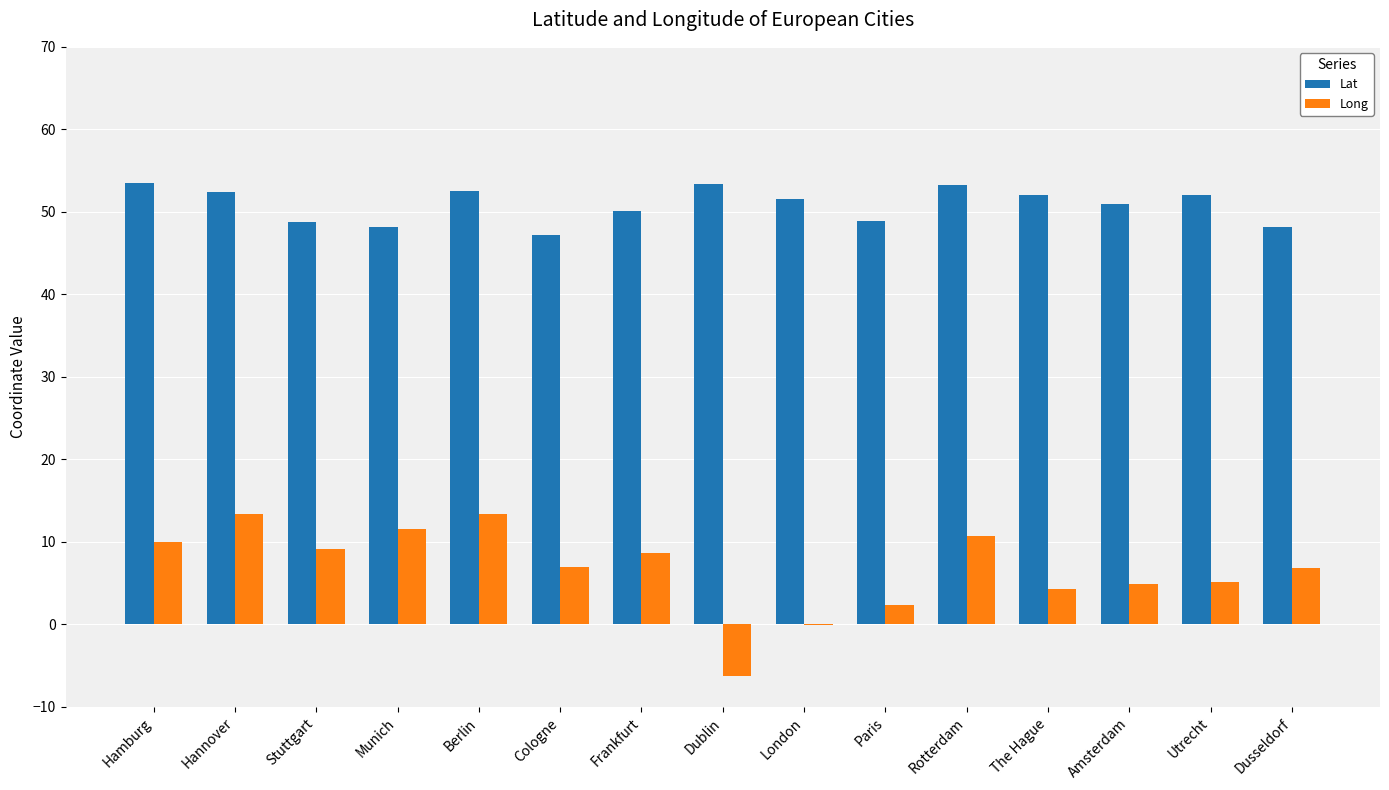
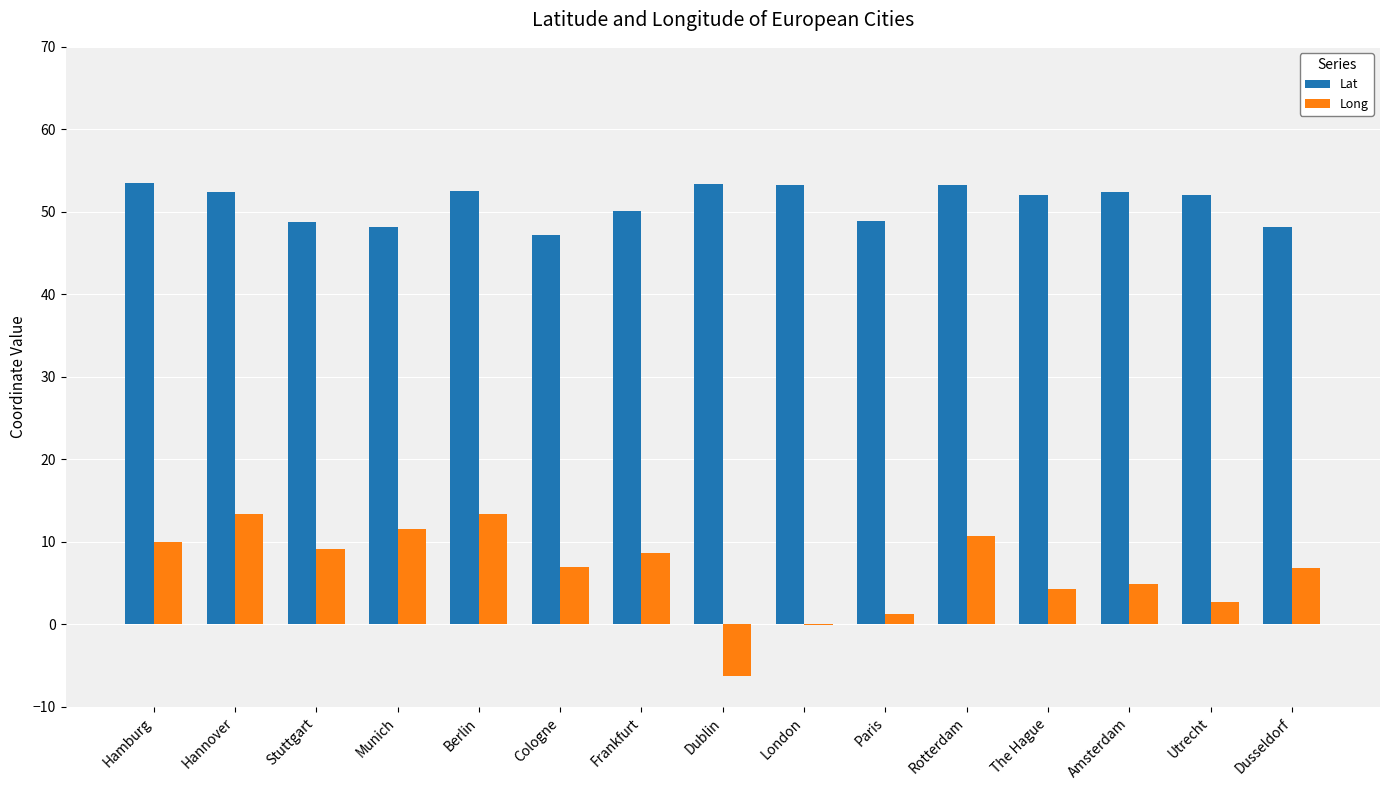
Lat, London: 52 -> 53
Long, Paris: 2 -> 1
Lat, Amsterdam: 51 -> 52
Long, Utrecht: 5 -> 3
